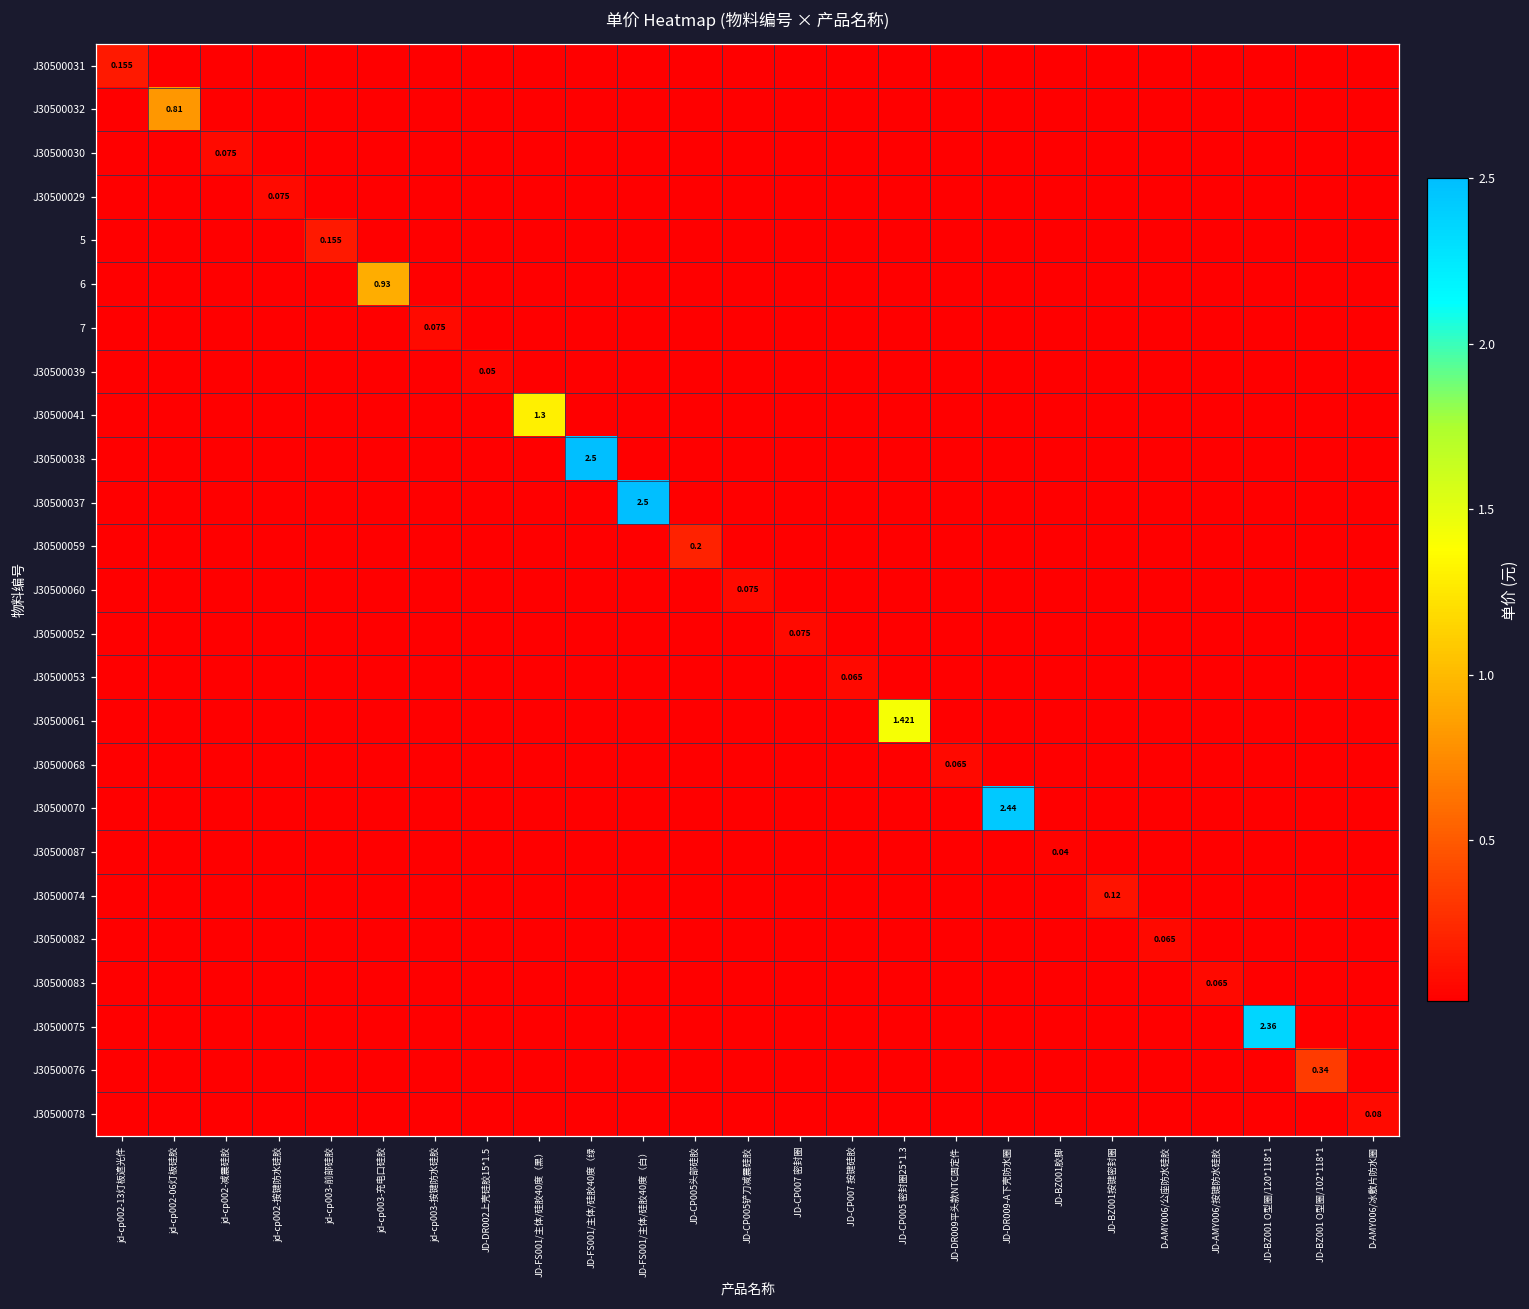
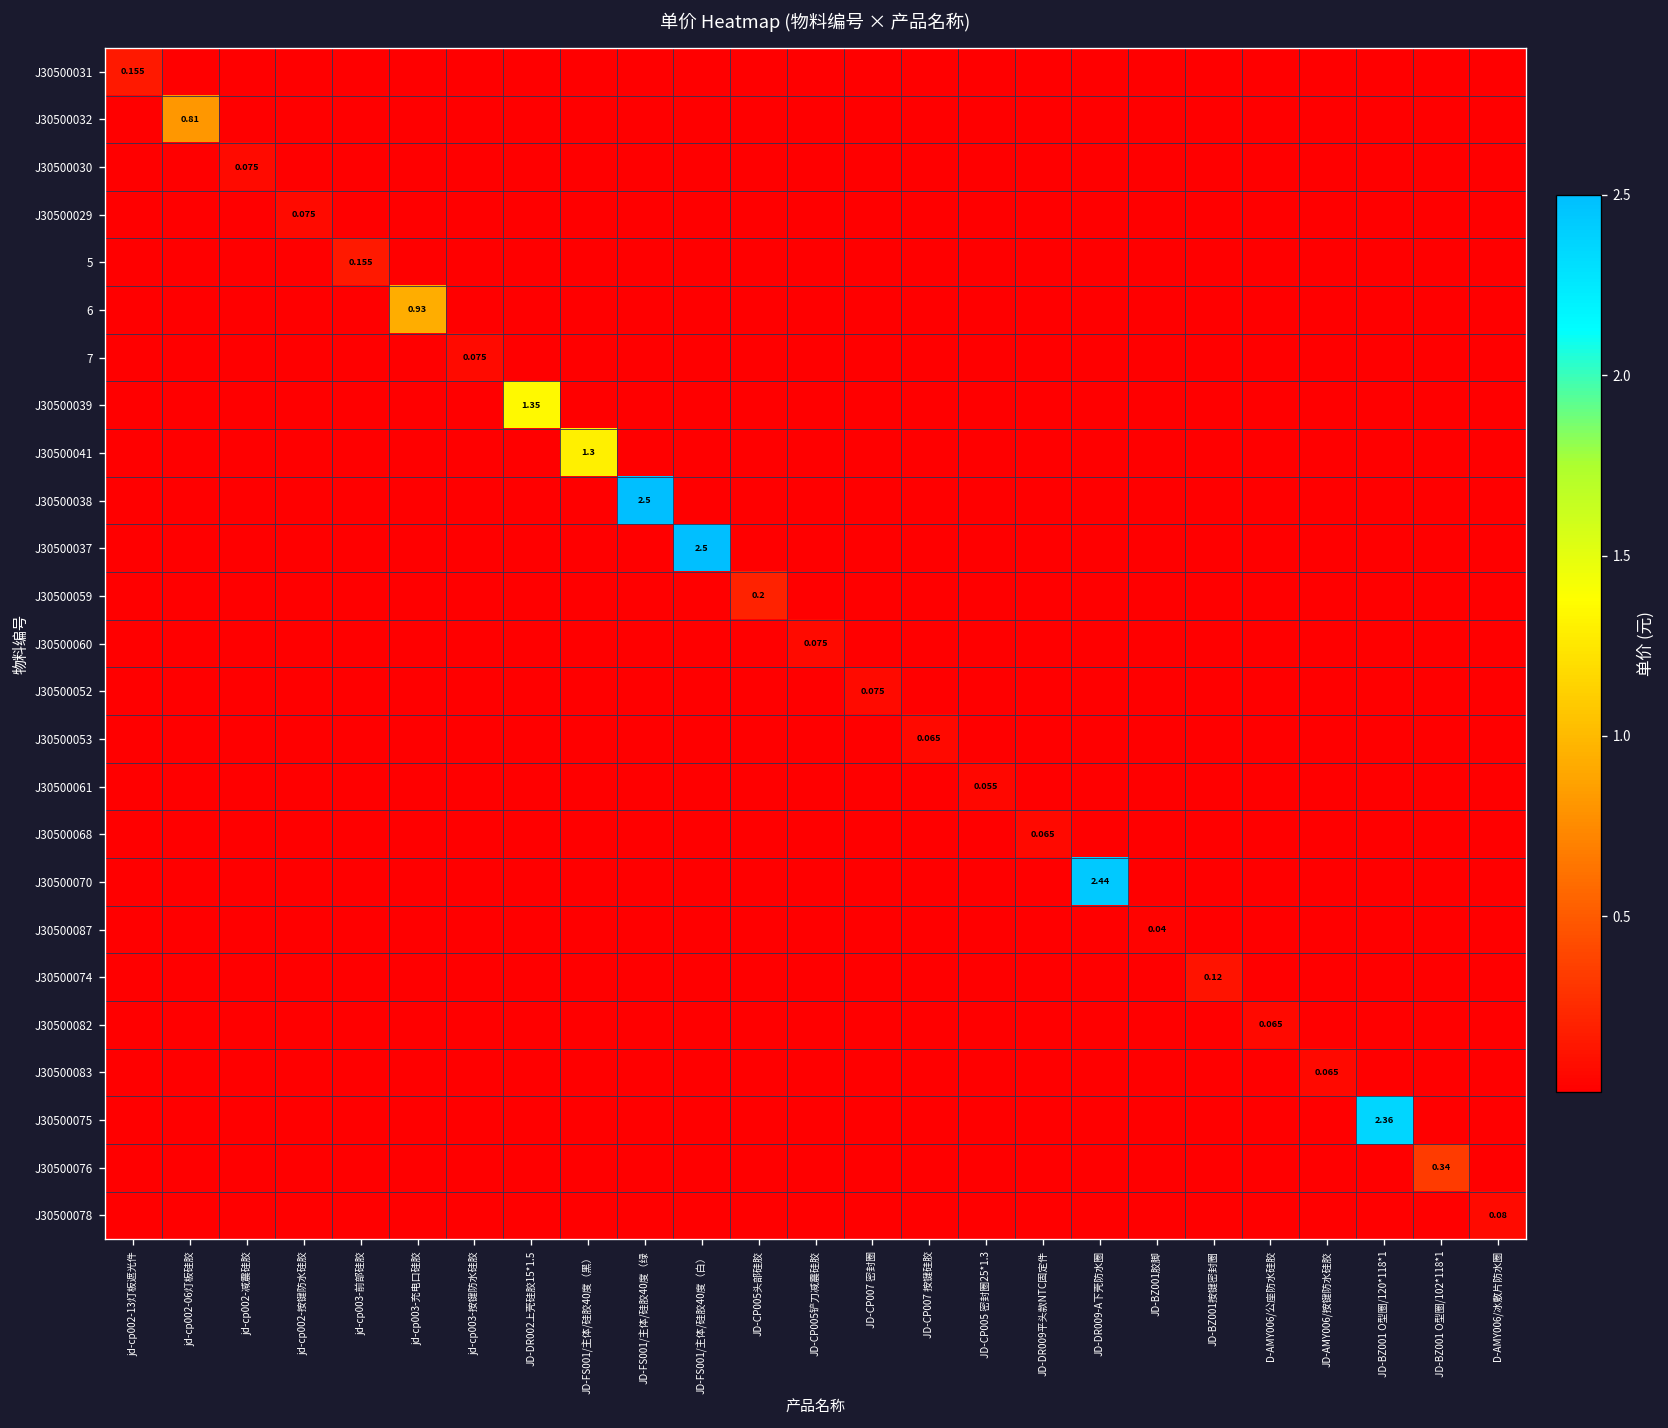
J30500039, JD-DR002上壳硅胶15*1.5: 0.05 -> 1.35
J30500061, JD-CP005 密封圈25*1.3: 1.421 -> 0.055
